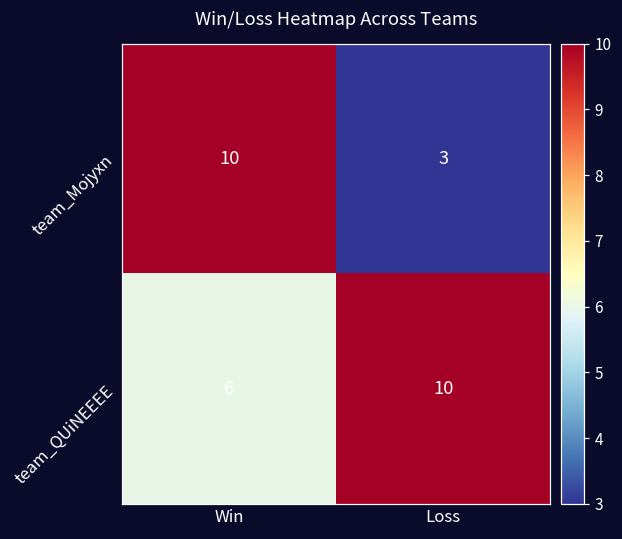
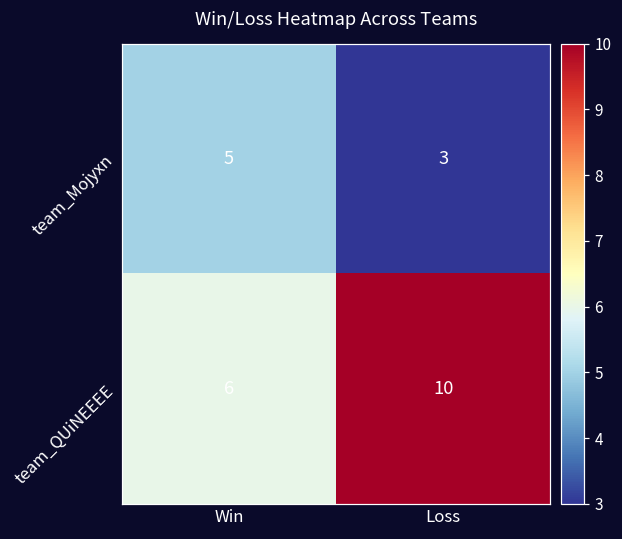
team_Mojyxn, Win: 10 -> 5
